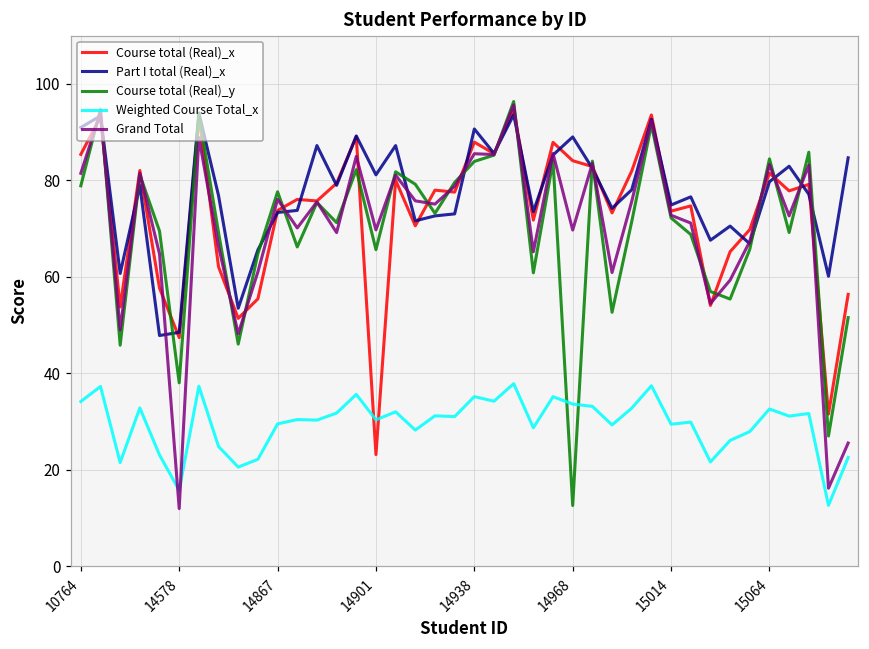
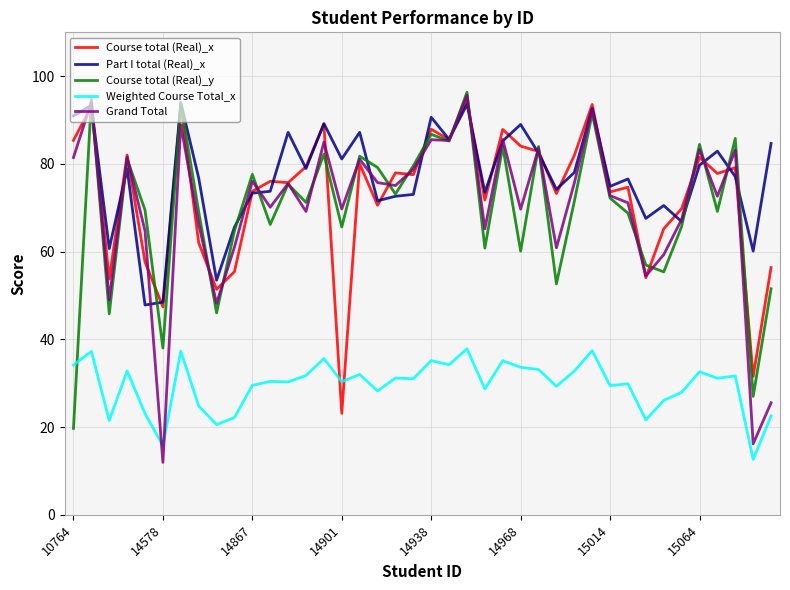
Course total (Real)_y, 10764: 79 -> 20
Course total (Real)_y, 14938: 84 -> 87
Course total (Real)_y, 14968: 13 -> 60
